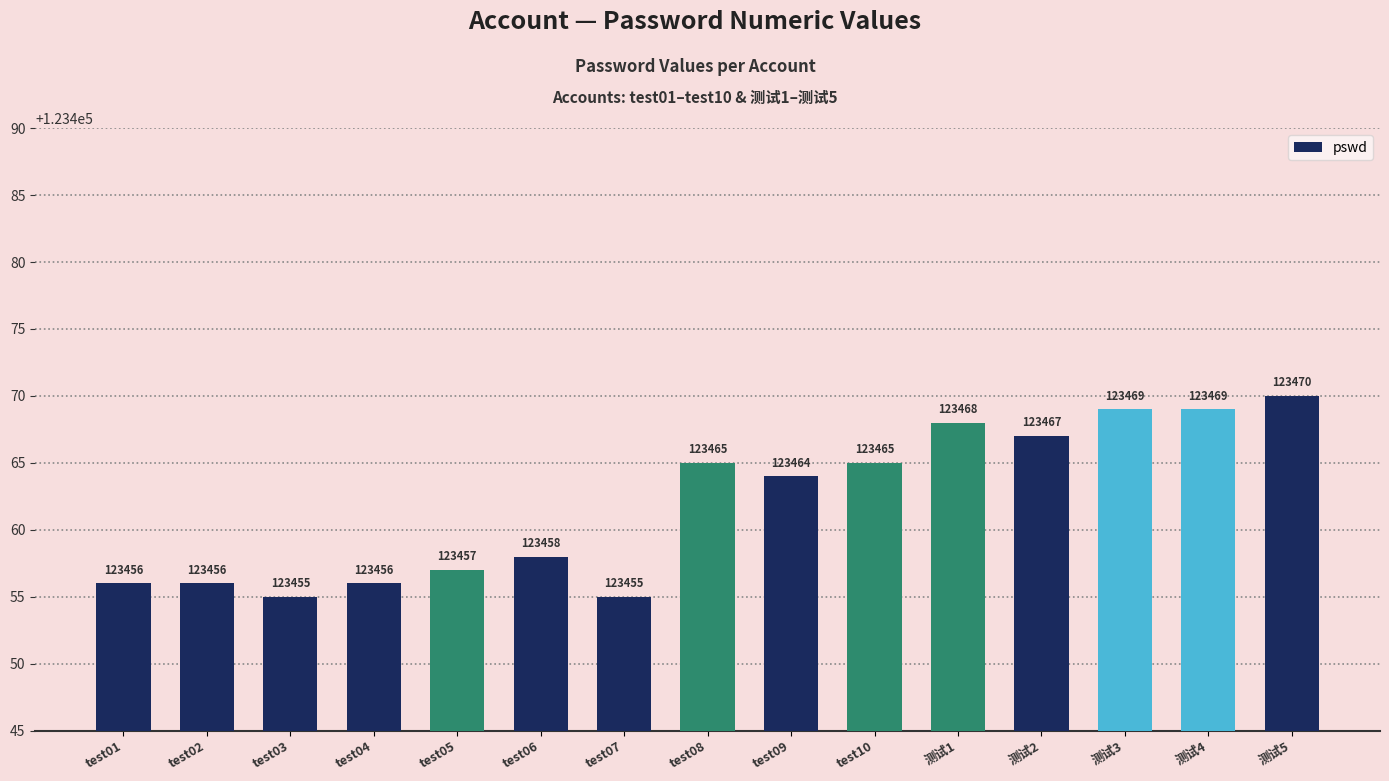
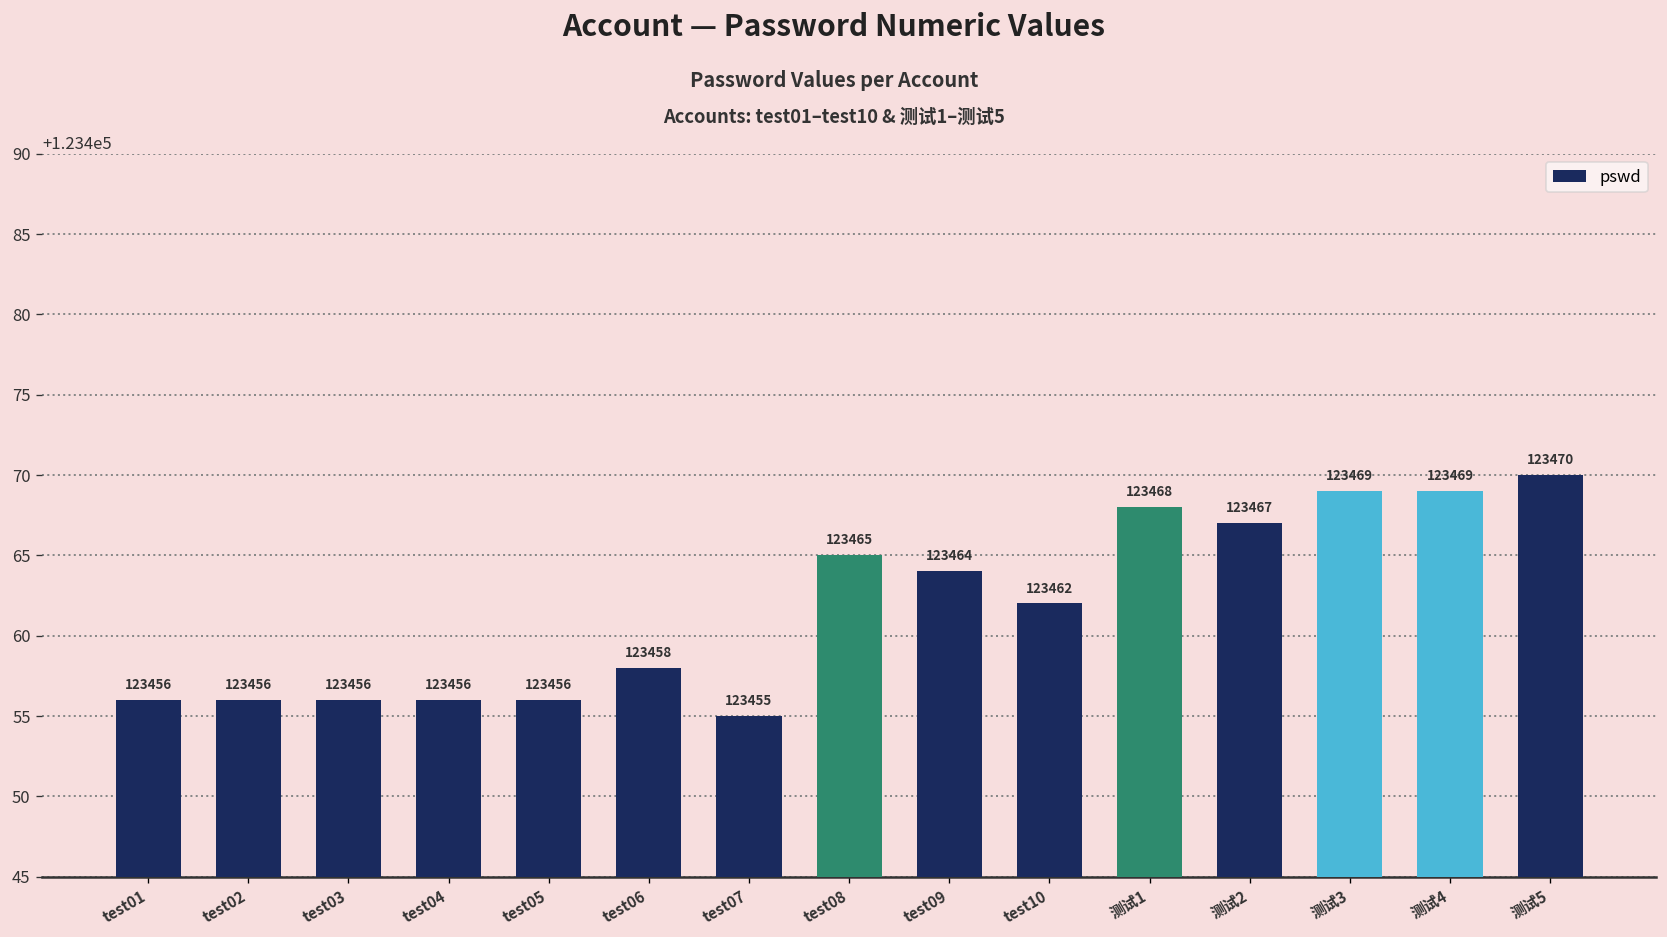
test03: 123455 -> 123456
test05: 123457 -> 123456
test10: 123465 -> 123462
